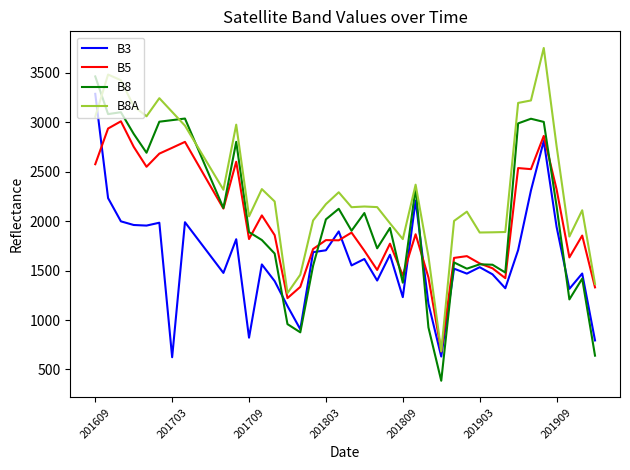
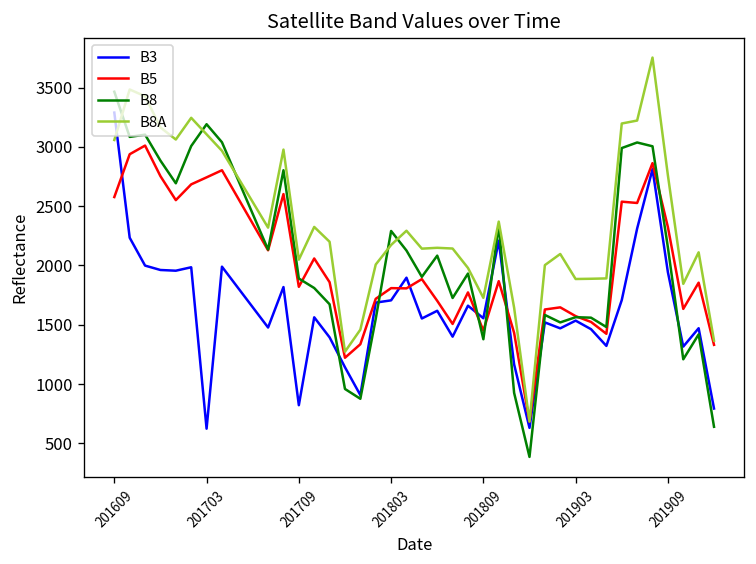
B8, 201703: 3000 -> 3200
B8, 201803: 2000 -> 2300
B3, 201809: 1200 -> 1600
B8A, 201809: 1800 -> 1700
